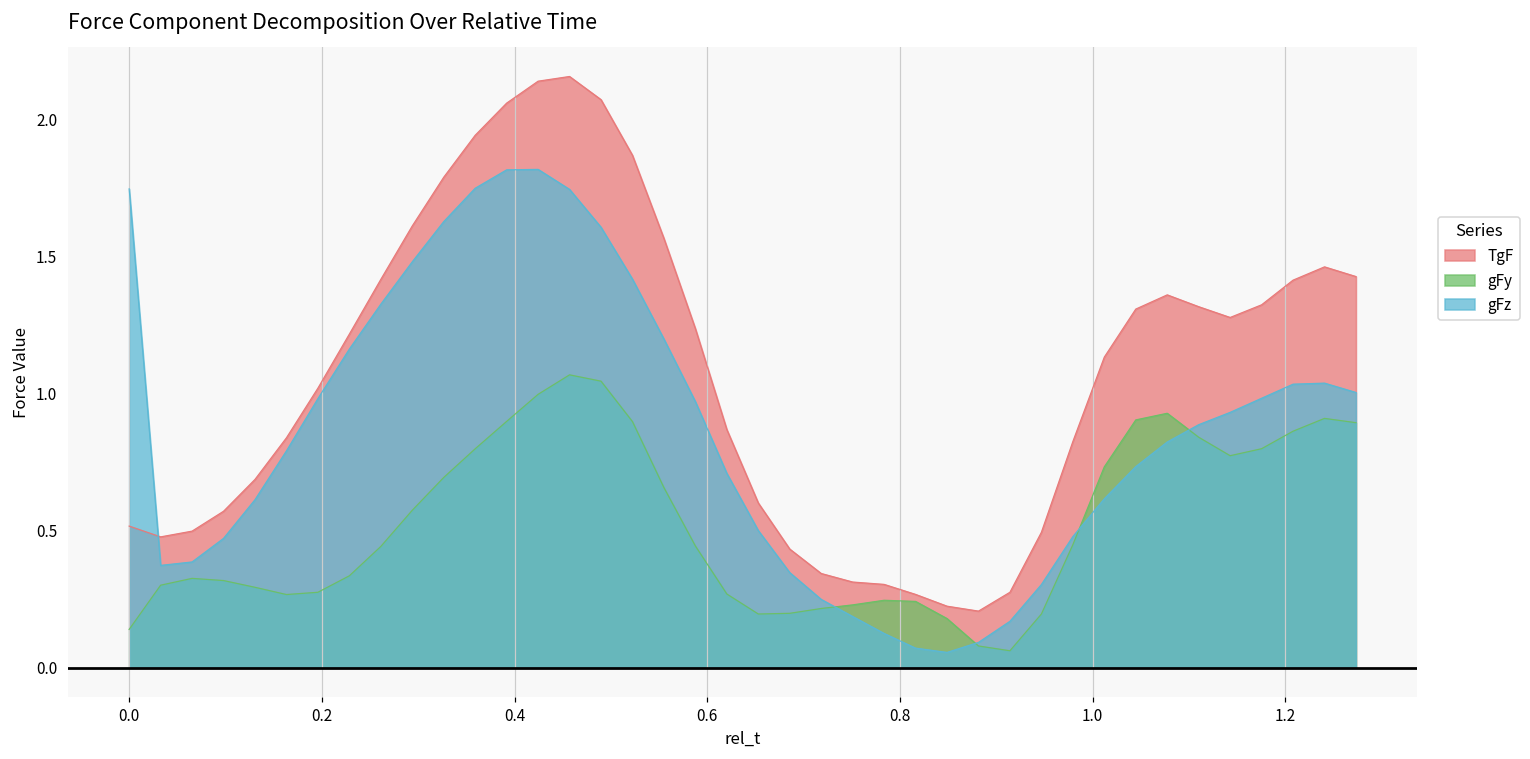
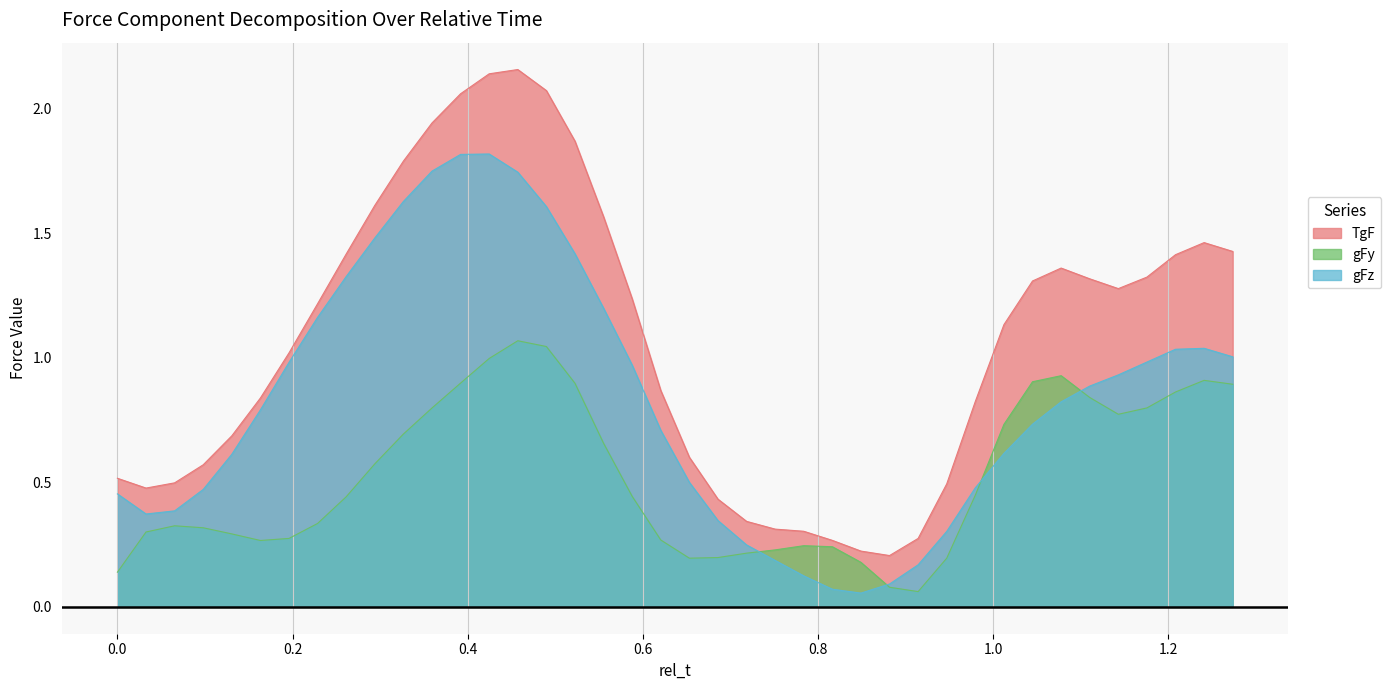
gFz, 0.0: 1.75 -> 0.45
